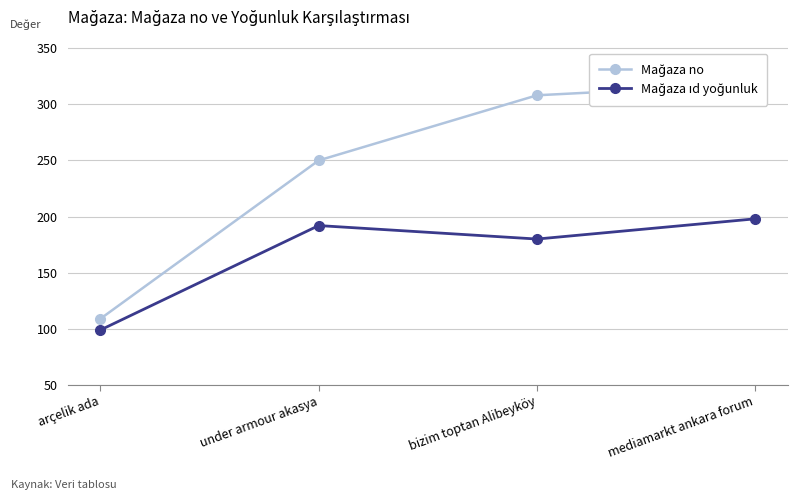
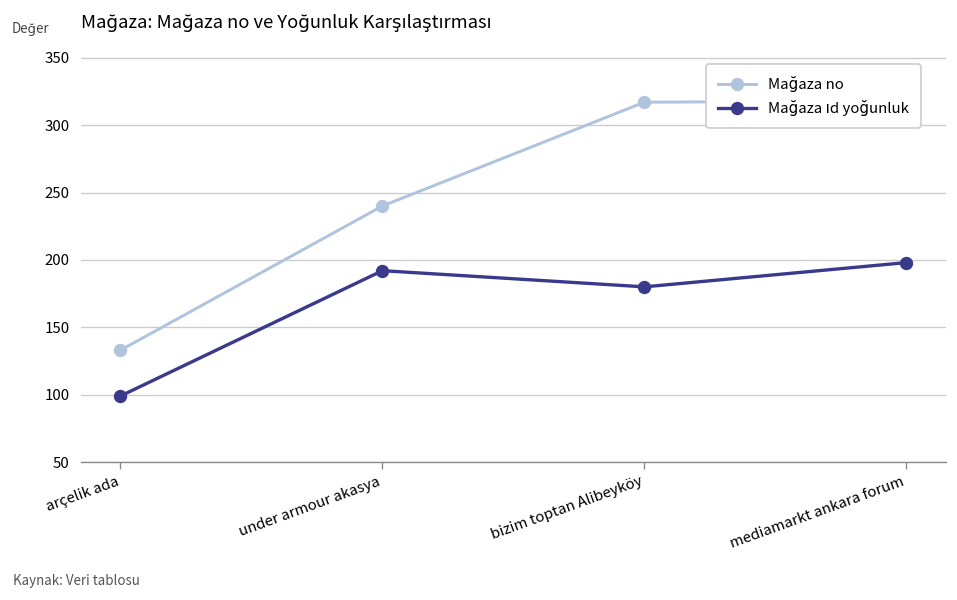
Mağaza no, arçelik ada: 109 -> 133
Mağaza no, under armour akasya: 250 -> 240
Mağaza no, bizim toptan Alibeyköy: 308 -> 317
